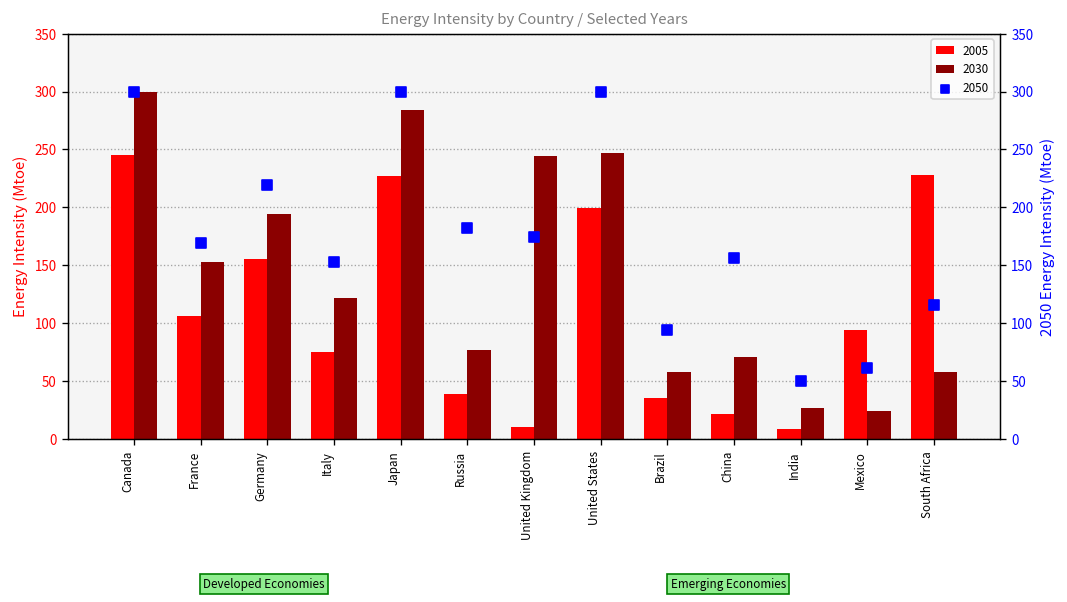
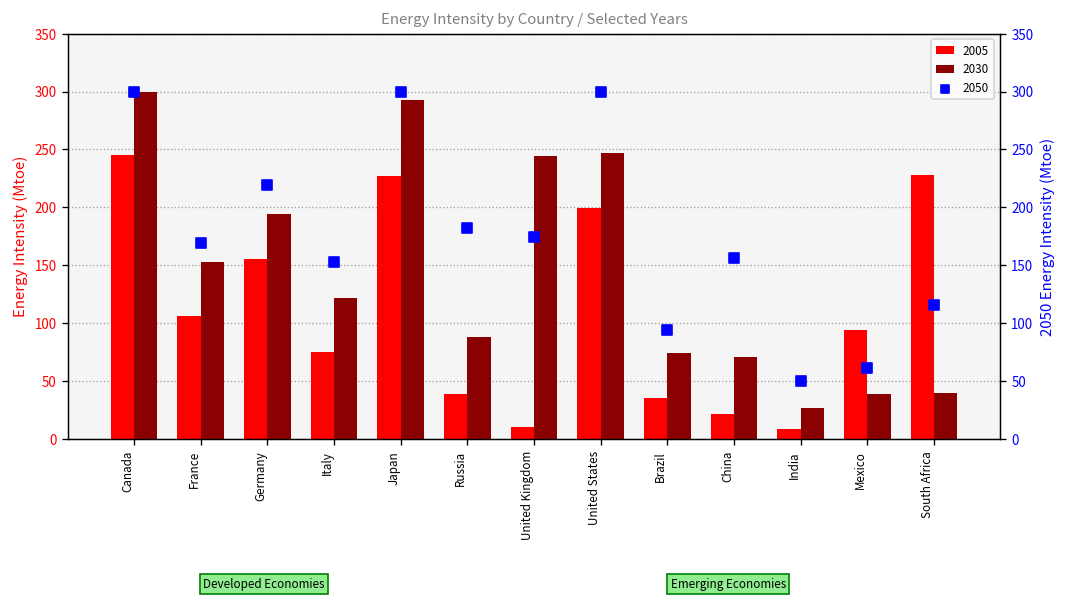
2030, Japan: 280 -> 290
2030, Russia: 80 -> 90
2030, Brazil: 60 -> 70
2030, Mexico: 20 -> 40
2030, South Africa: 60 -> 40
